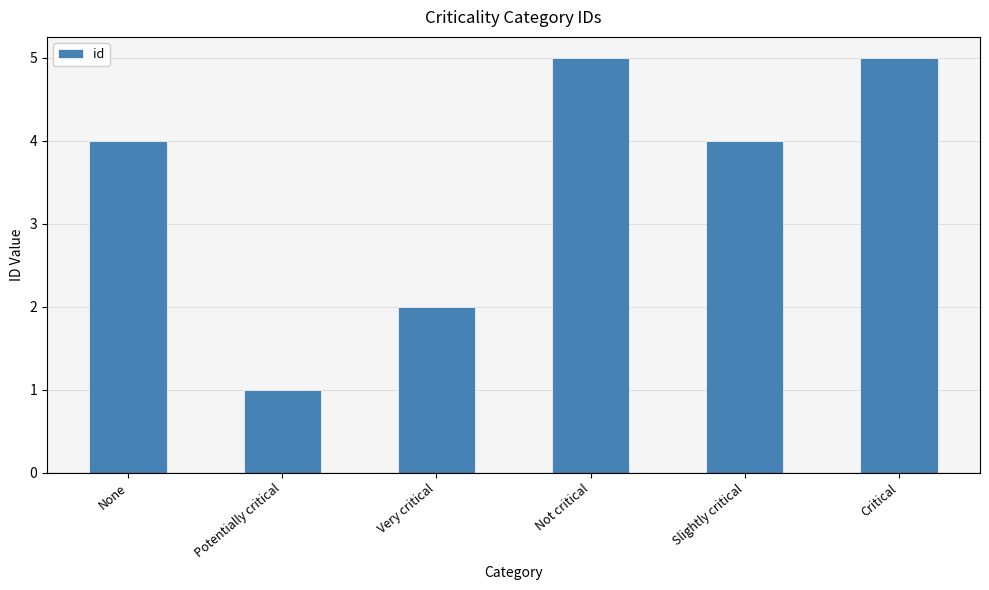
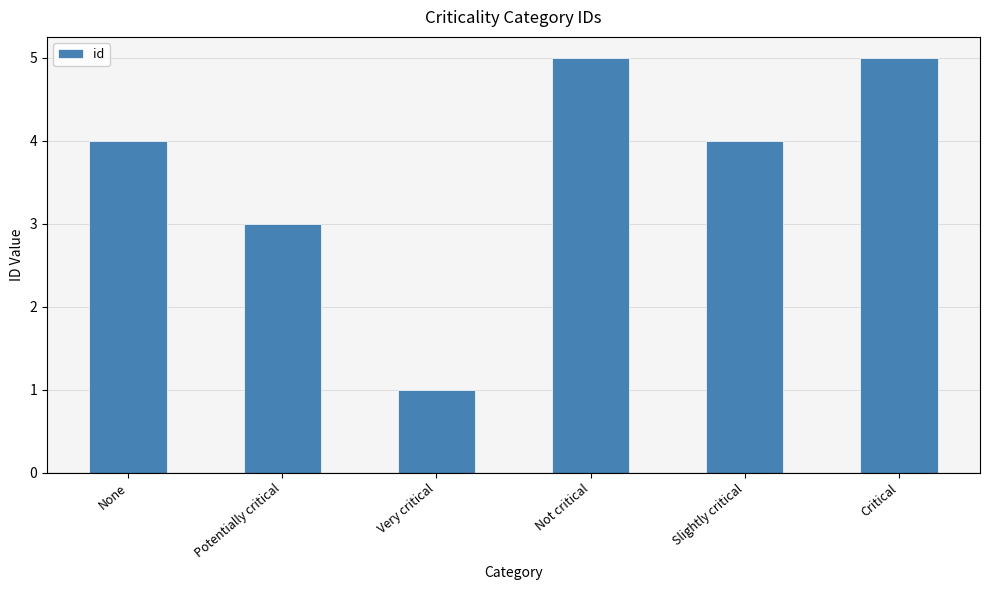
Potentially critical: 1 -> 3
Very critical: 2 -> 1
